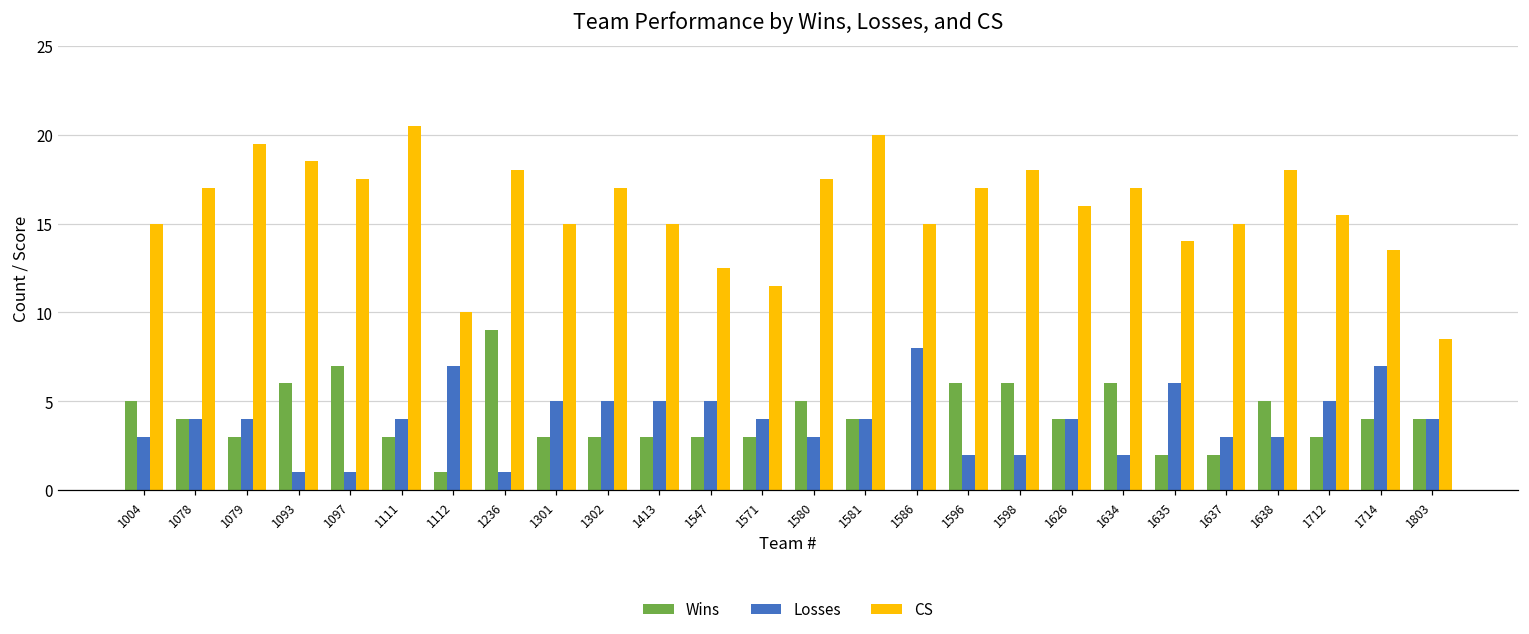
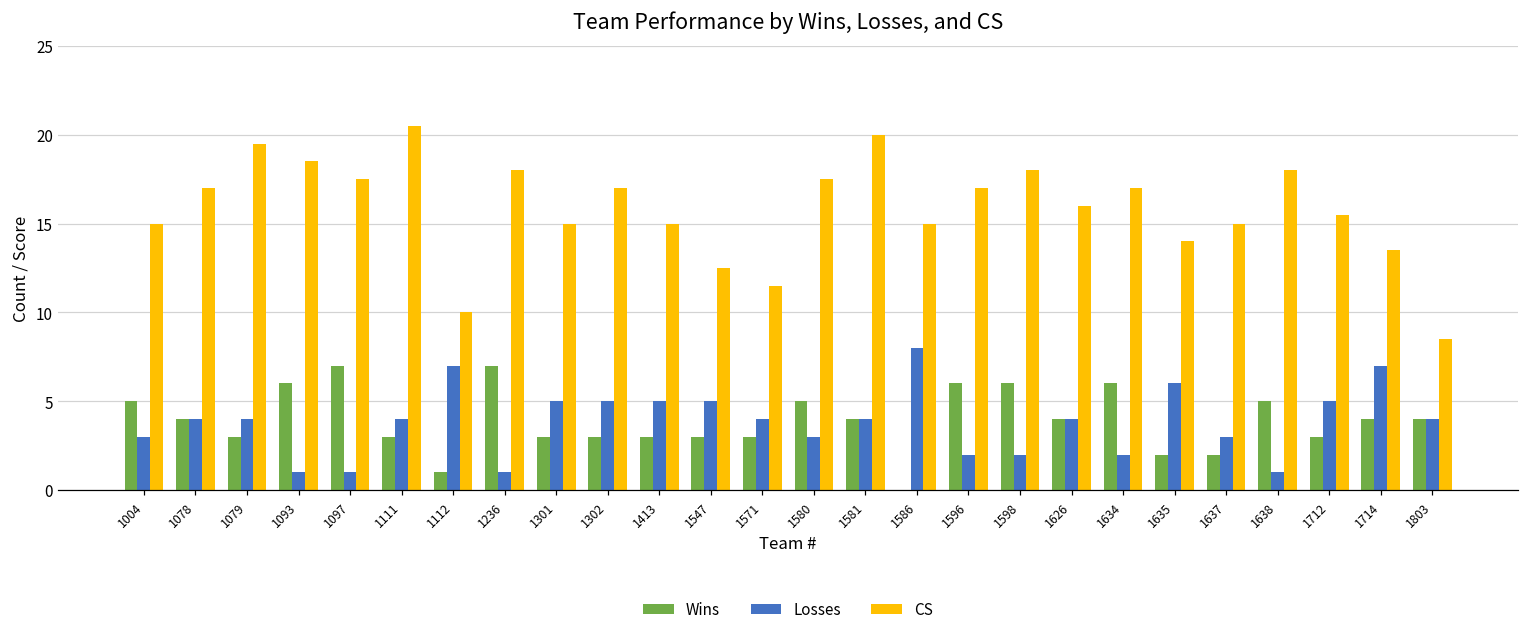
Wins, 1236: 9 -> 7
Losses, 1638: 3 -> 1
